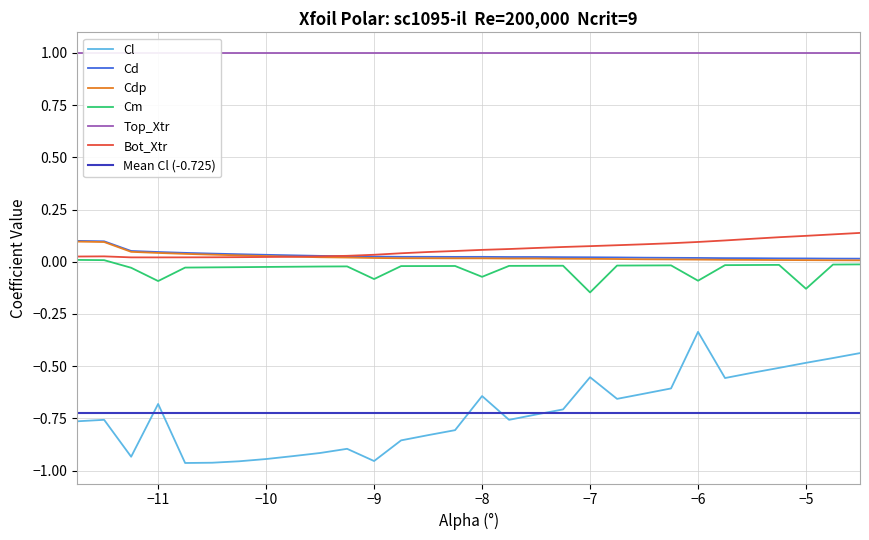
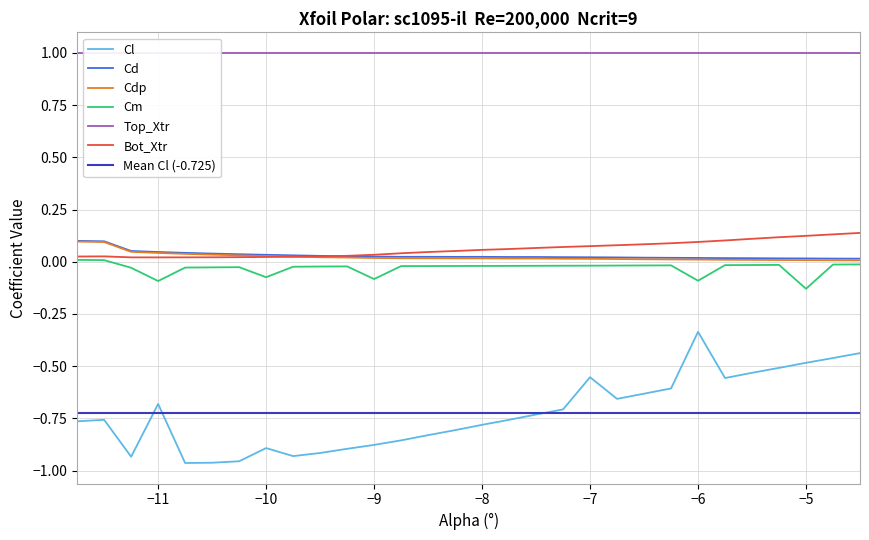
Cl, −10: -0.94 -> -0.89
Cm, −10: -0.02 -> -0.07
Cl, −9: -0.95 -> -0.88
Cl, −8: -0.64 -> -0.78
Cm, −8: -0.07 -> -0.02
Cm, −7: -0.15 -> -0.02
